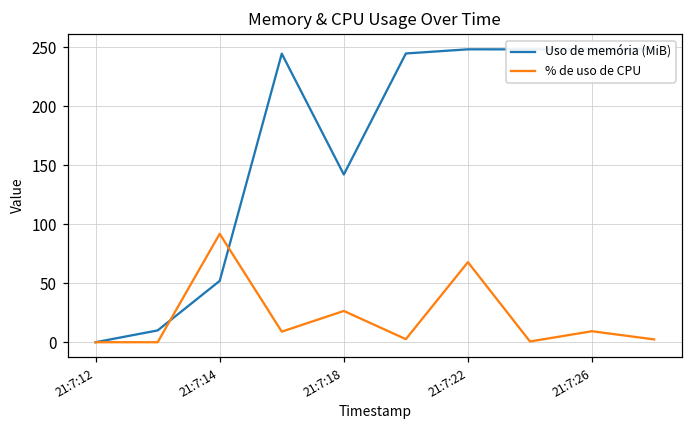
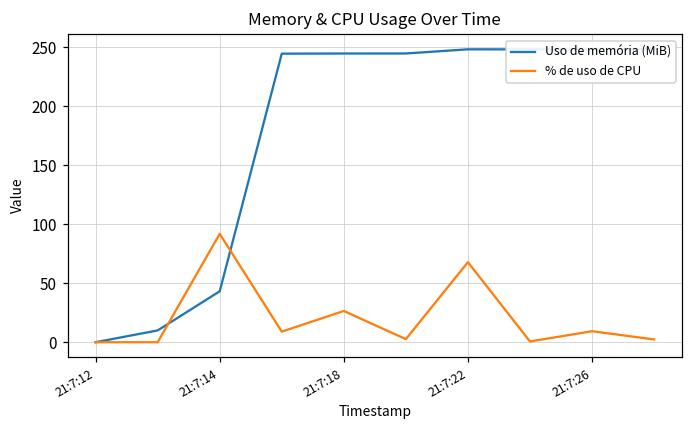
Uso de memória (MiB), 21:7:14: 52 -> 43
Uso de memória (MiB), 21:7:18: 142 -> 245
